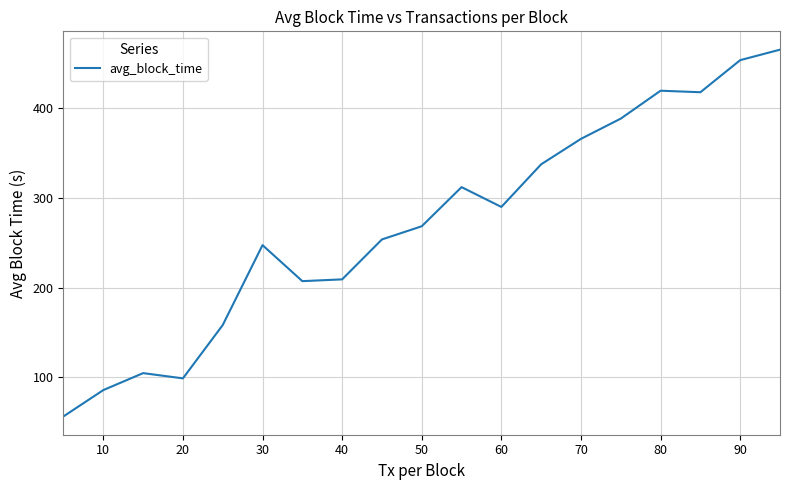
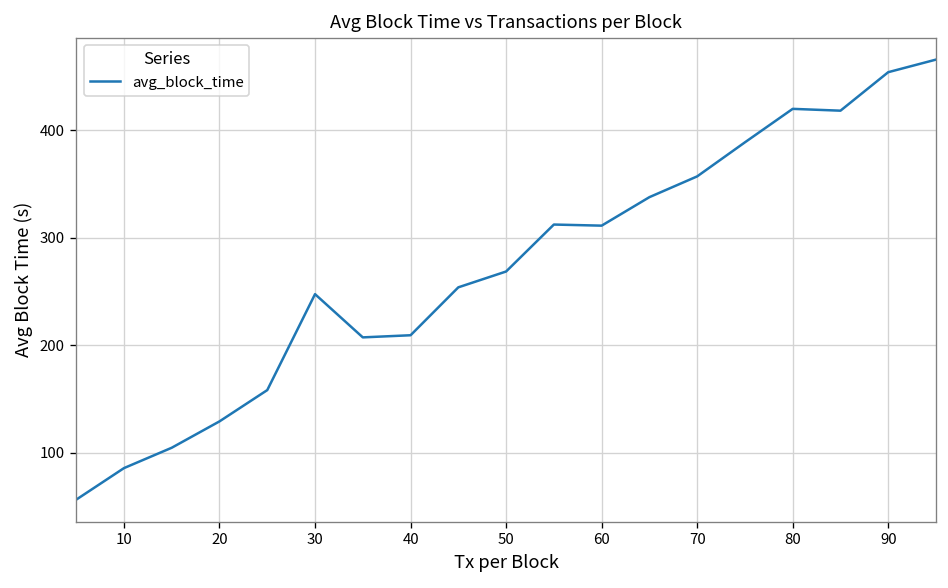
20: 100 -> 130
60: 290 -> 310
70: 370 -> 360
